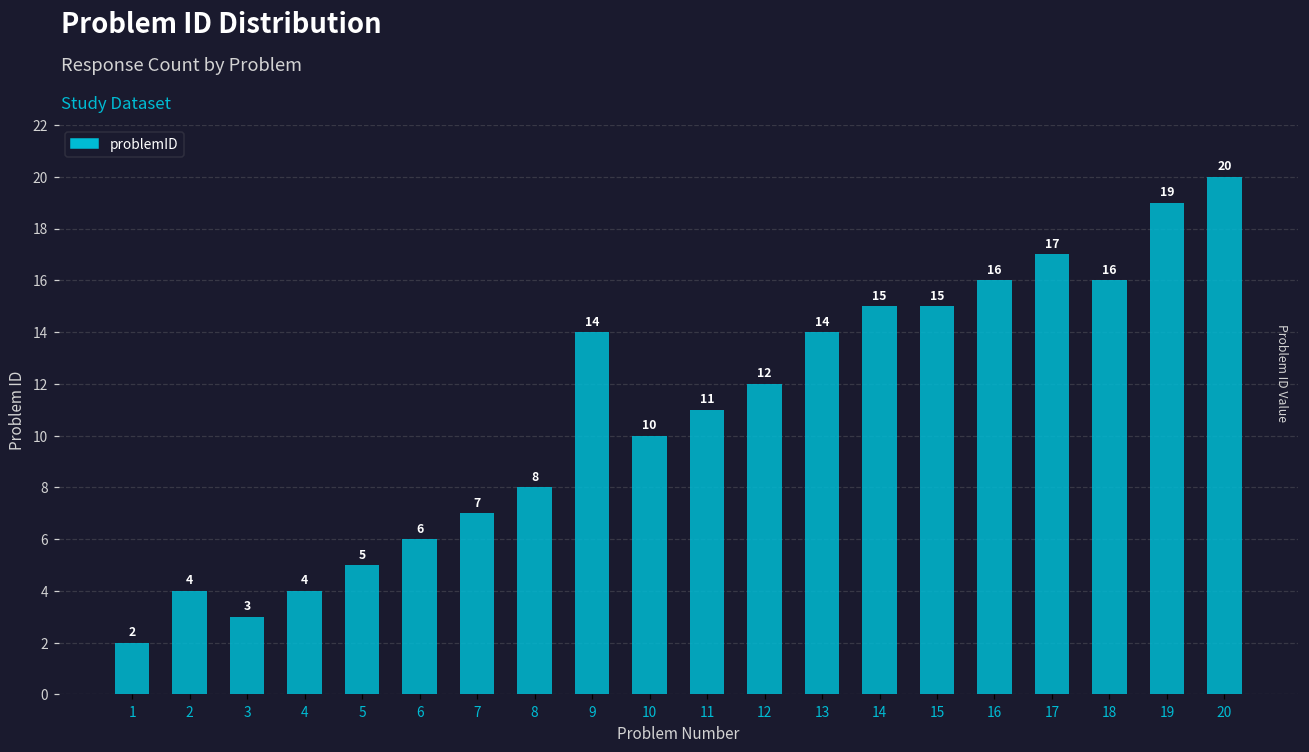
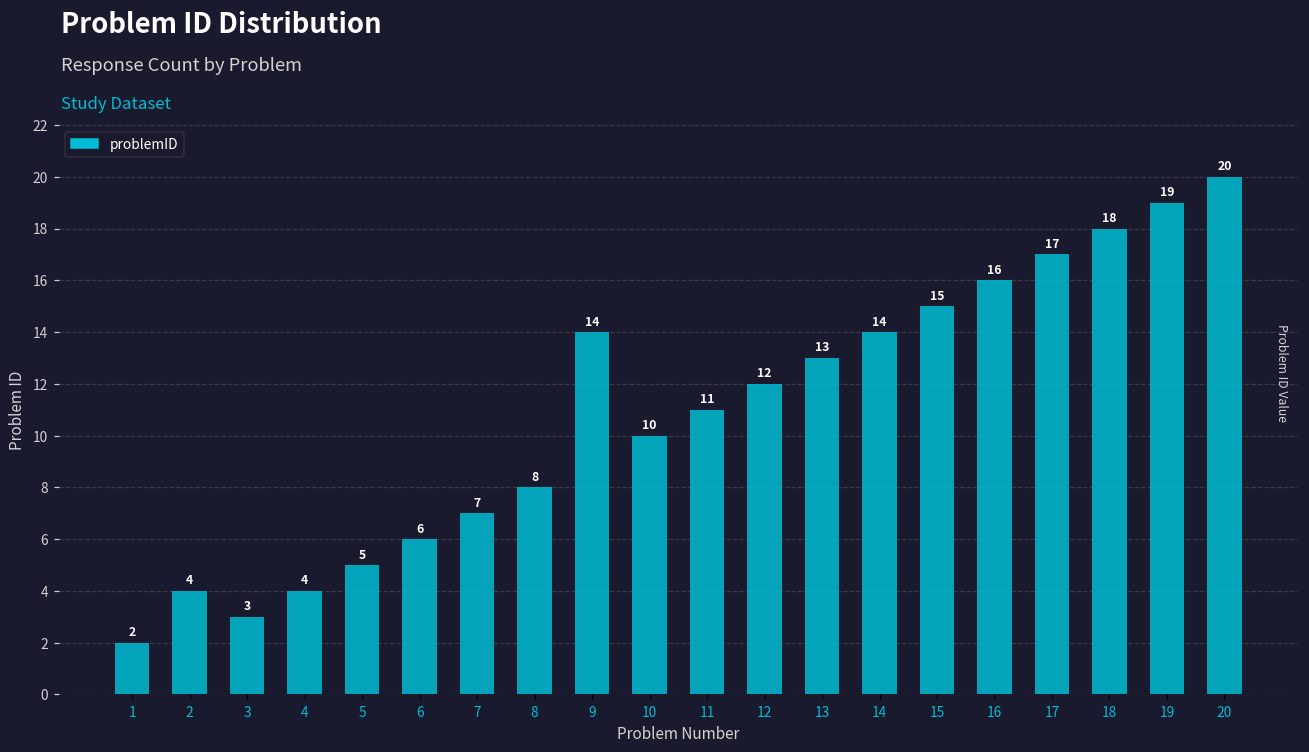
13: 14 -> 13
14: 15 -> 14
18: 16 -> 18
